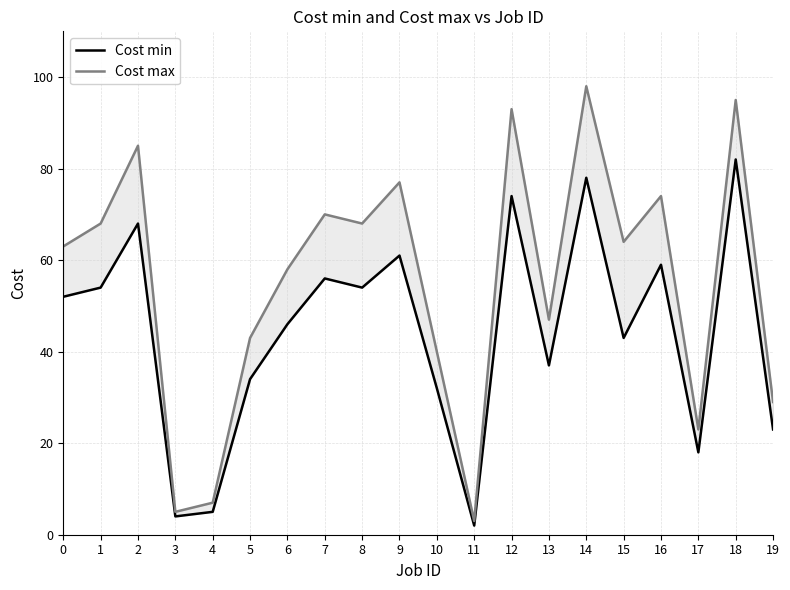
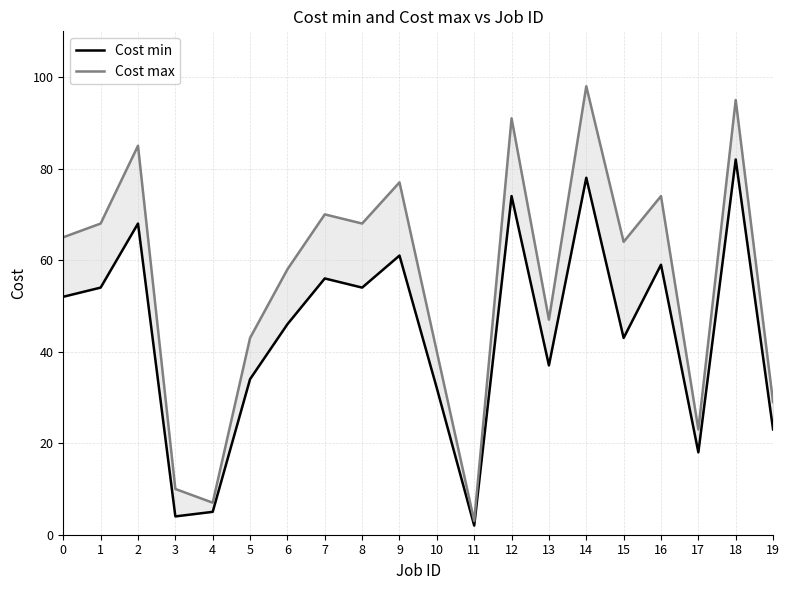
Cost max, 0: 63 -> 65
Cost max, 3: 5 -> 10
Cost max, 12: 93 -> 91
